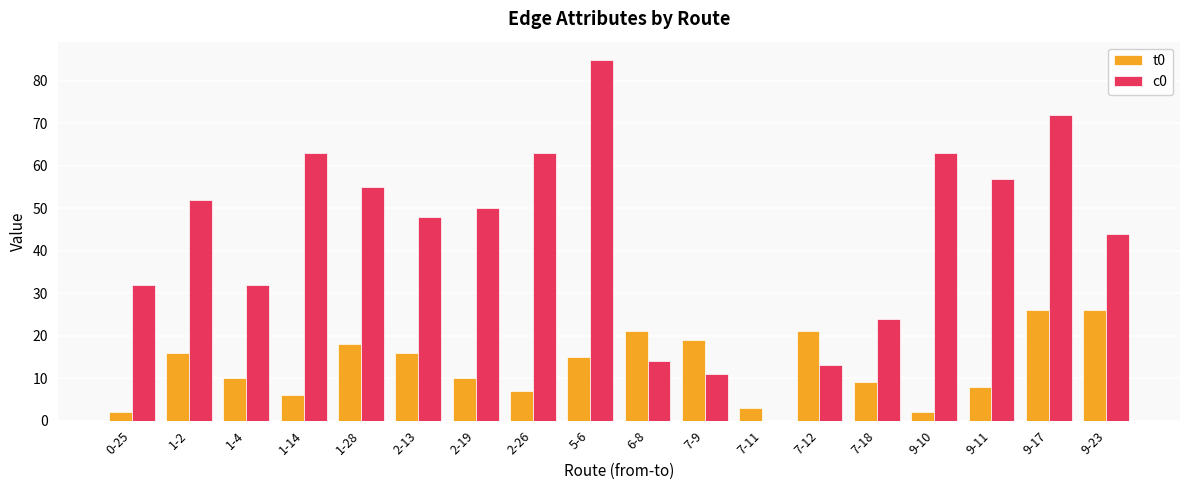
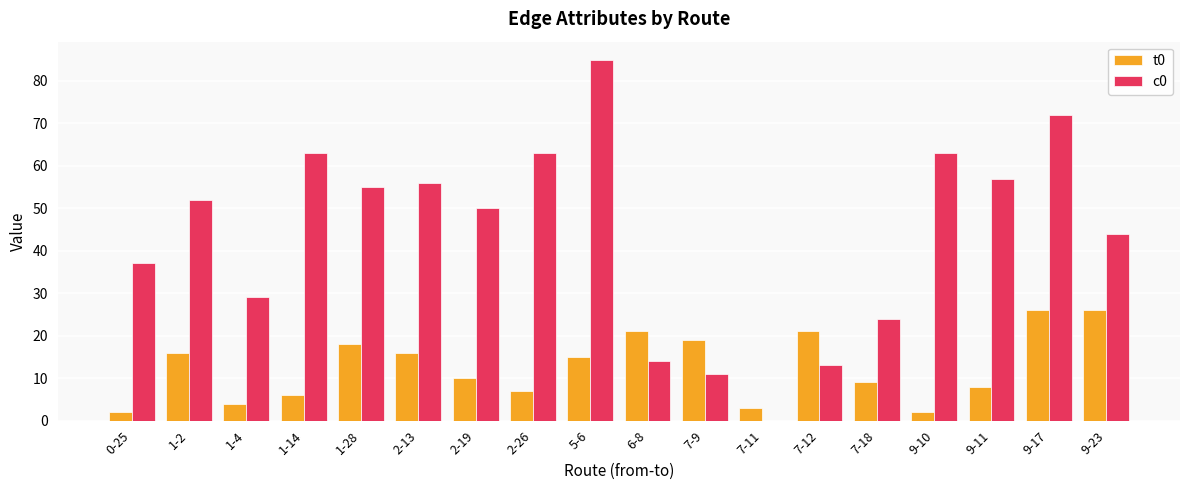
c0, 0-25: 32 -> 37
t0, 1-4: 10 -> 4
c0, 1-4: 32 -> 29
c0, 2-13: 48 -> 56
